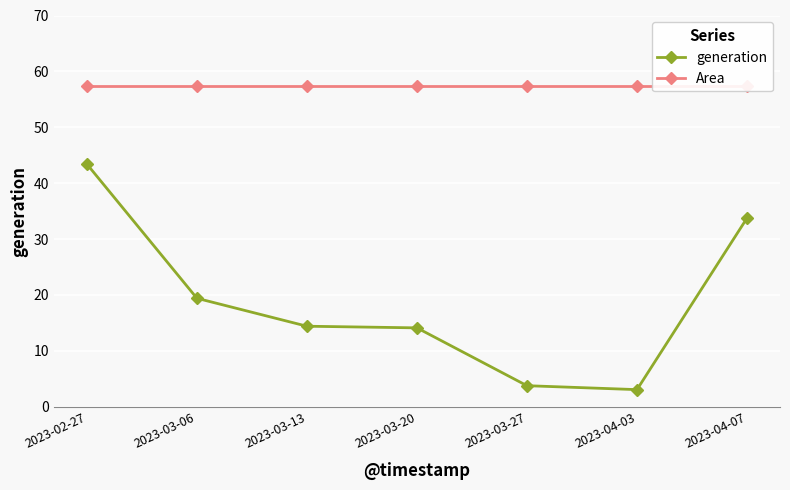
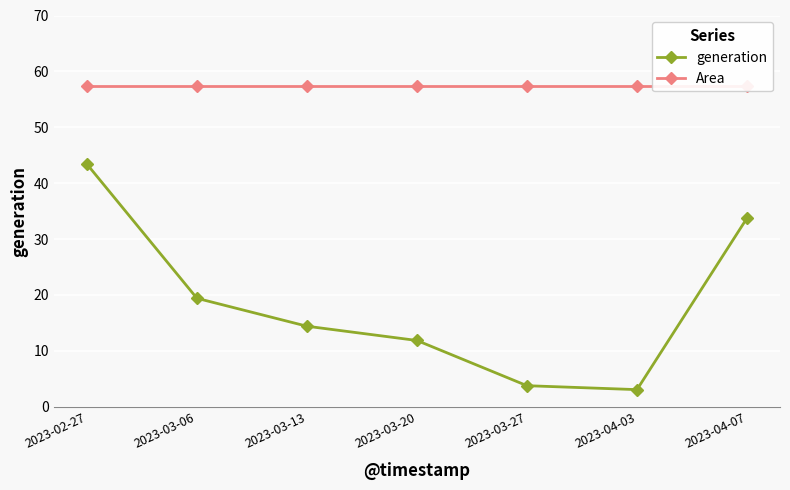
generation, 2023-03-20: 14 -> 12
